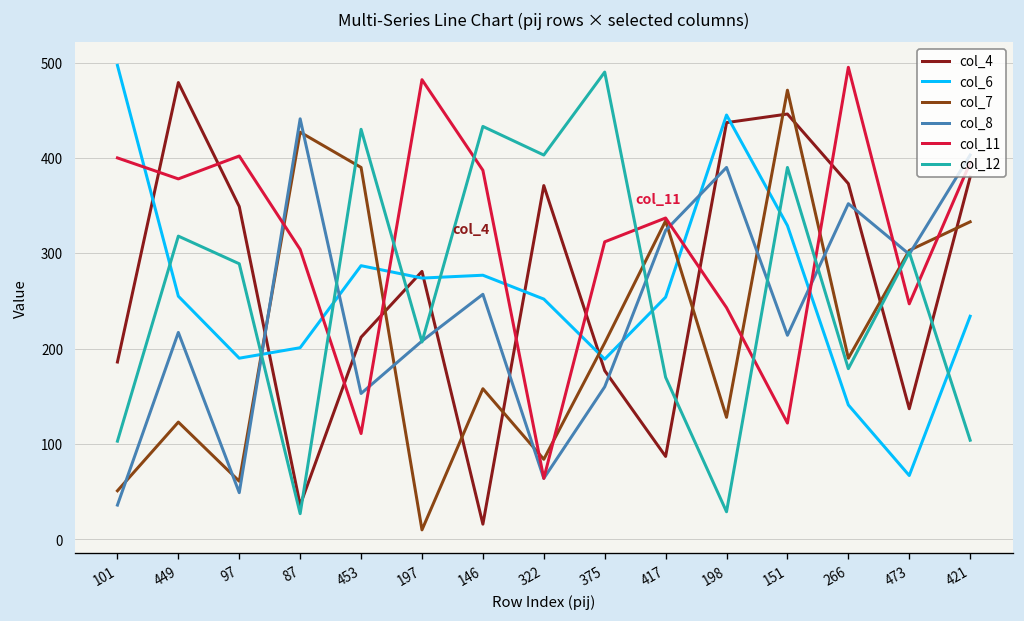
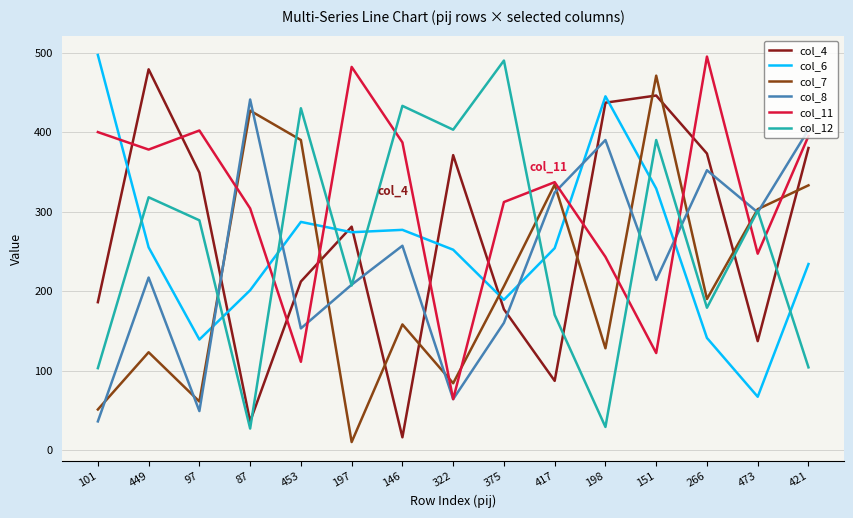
col_6, 97: 190 -> 140
